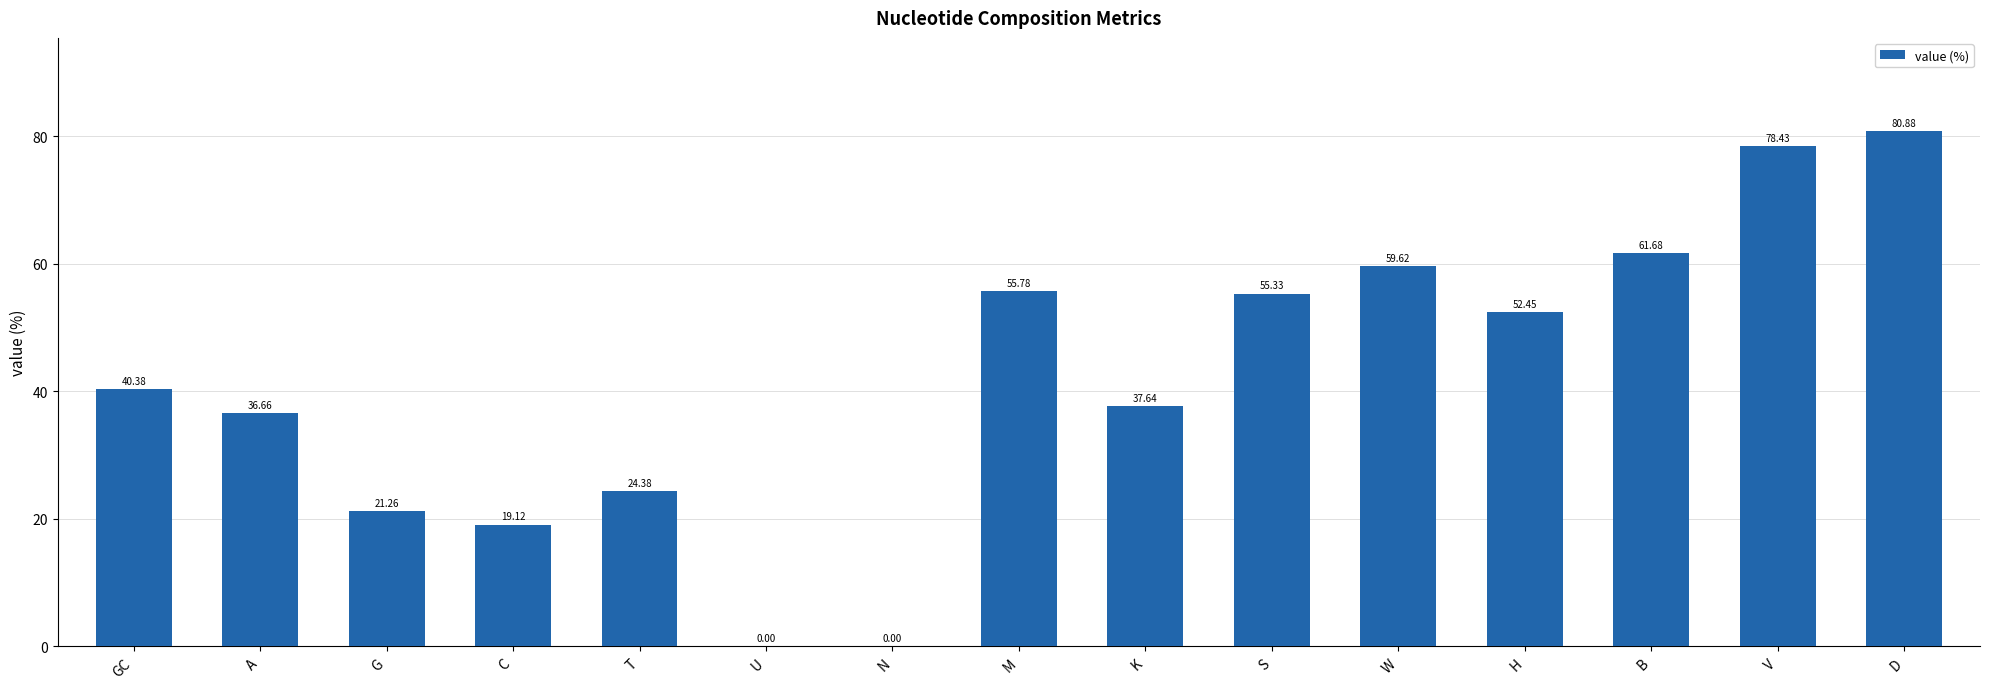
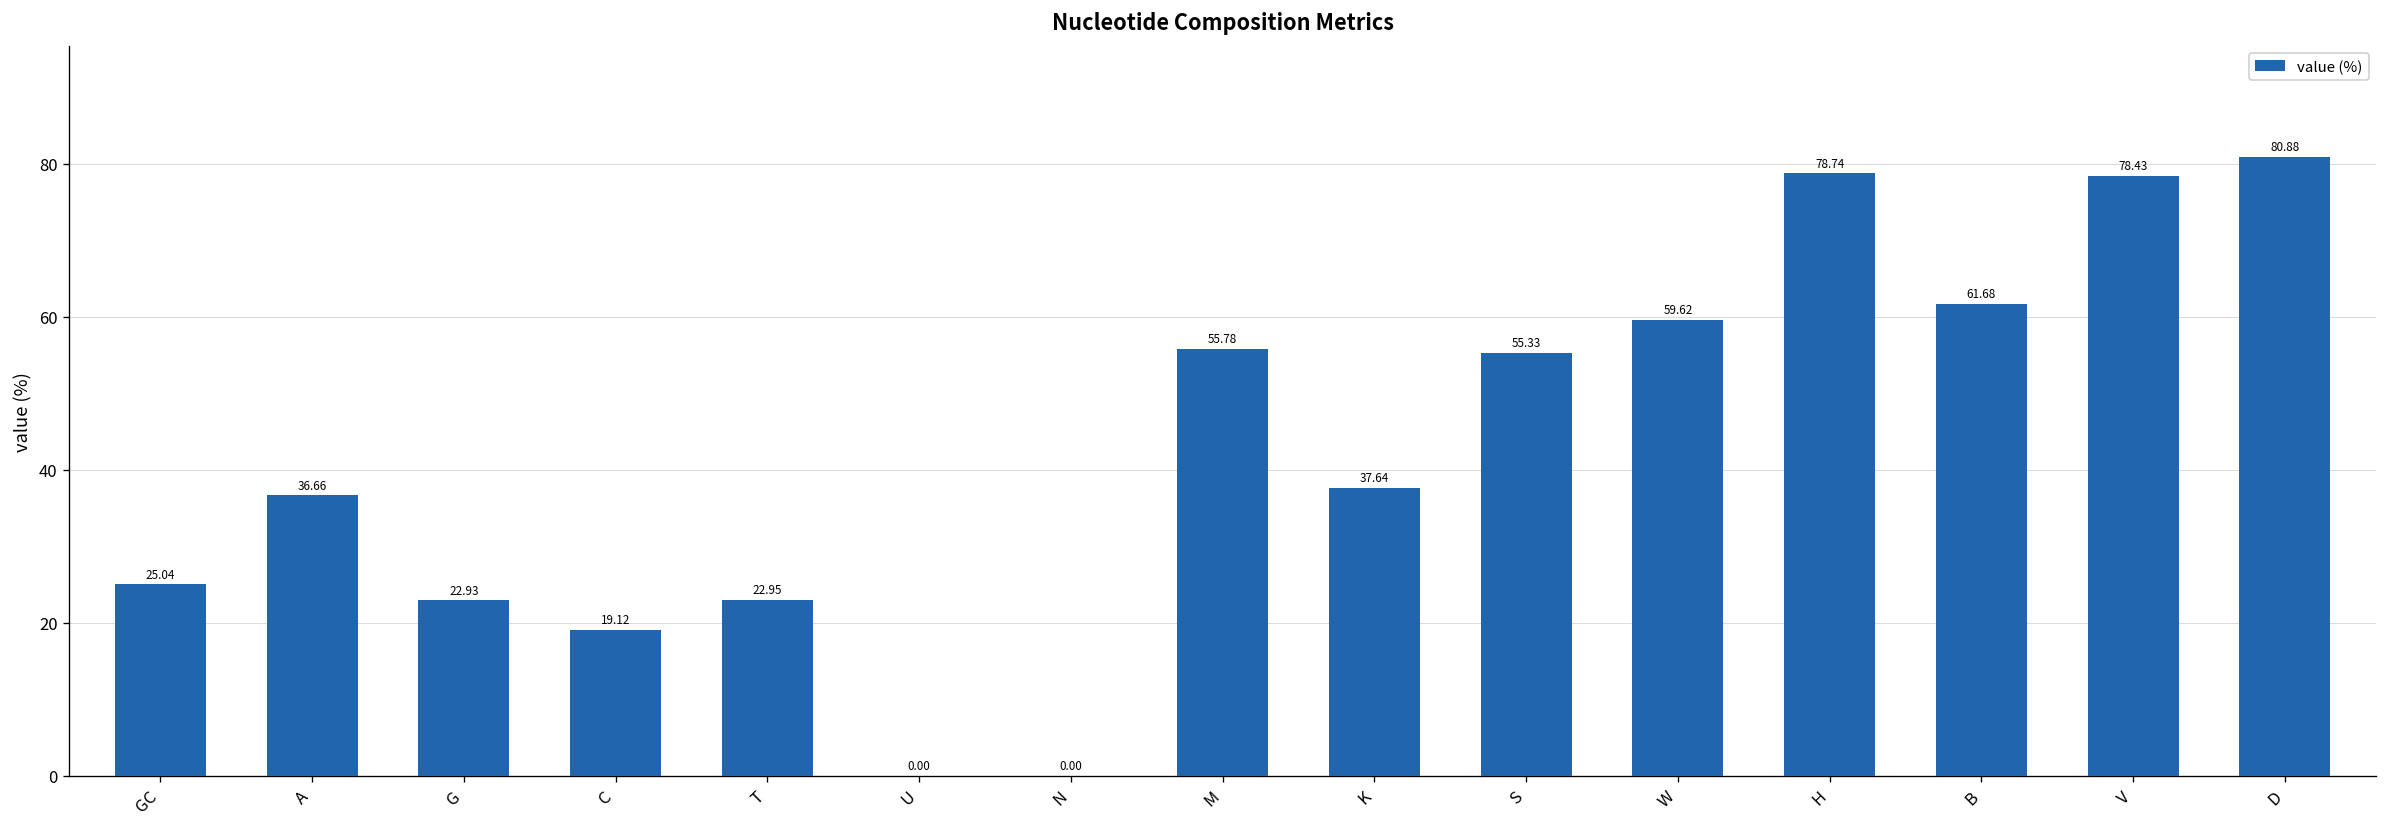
GC: 40.38 -> 25.04
G: 21.26 -> 22.93
T: 24.38 -> 22.95
H: 52.45 -> 78.74
